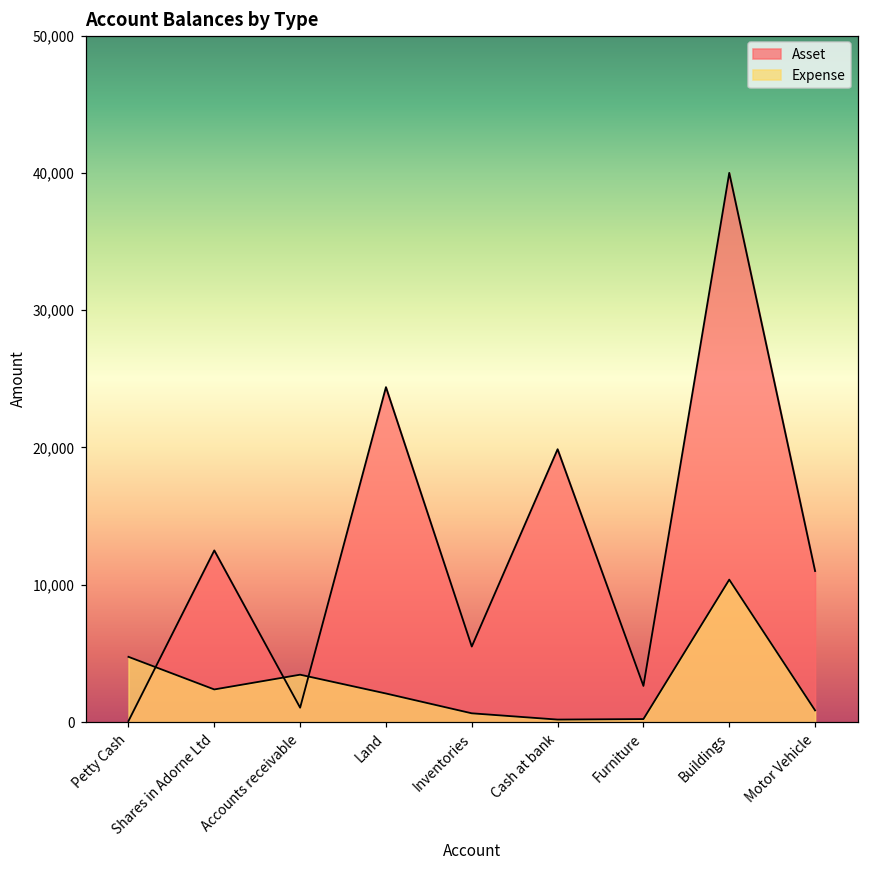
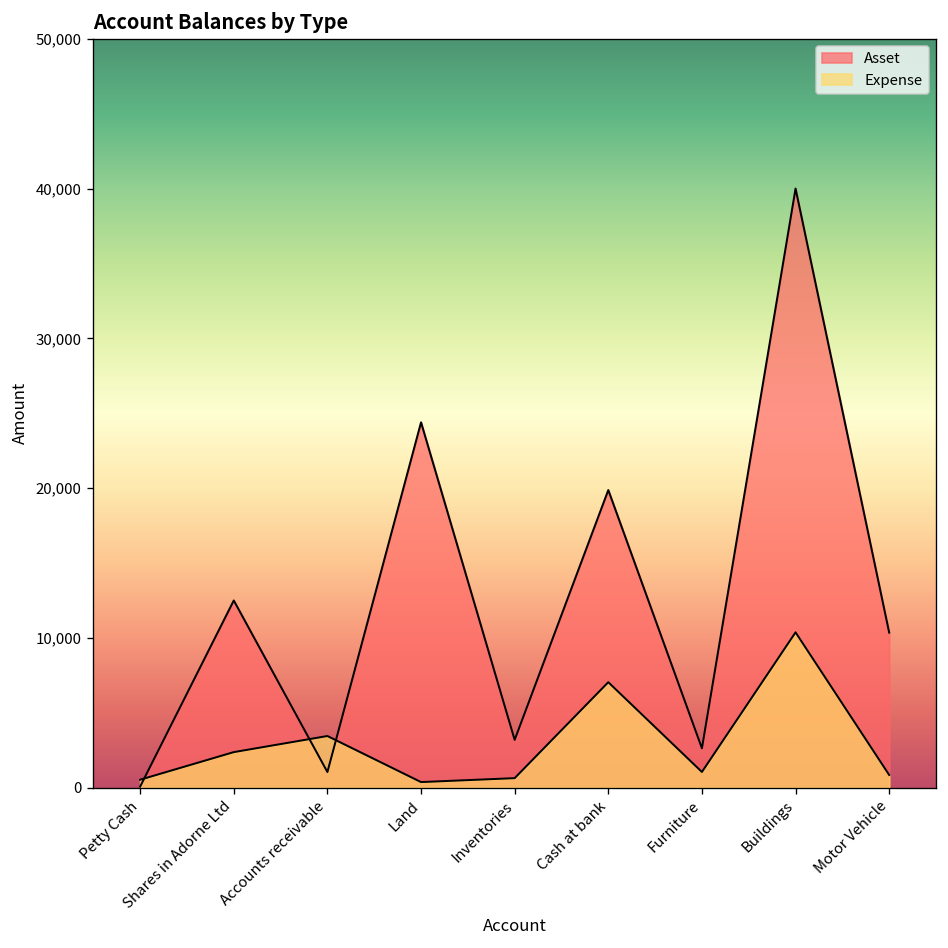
Expense, Petty Cash: 4,800 -> 500
Expense, Land: 2,100 -> 400
Asset, Inventories: 5,500 -> 3,200
Expense, Cash at bank: 200 -> 7,000
Expense, Furniture: 200 -> 1,100
Asset, Motor Vehicle: 11,000 -> 10,400
